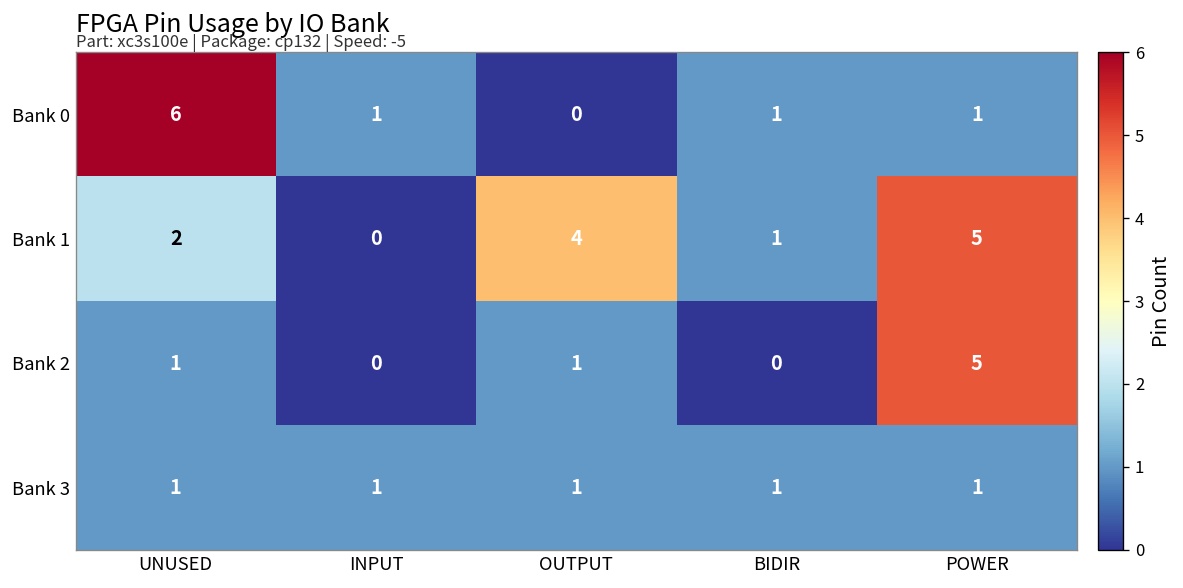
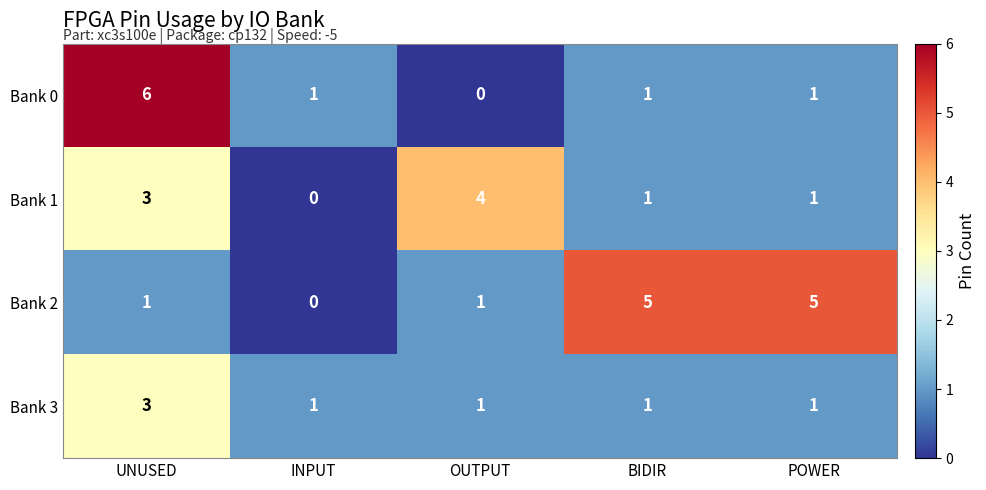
Bank 1, UNUSED: 2 -> 3
Bank 1, POWER: 5 -> 1
Bank 2, BIDIR: 0 -> 5
Bank 3, UNUSED: 1 -> 3
